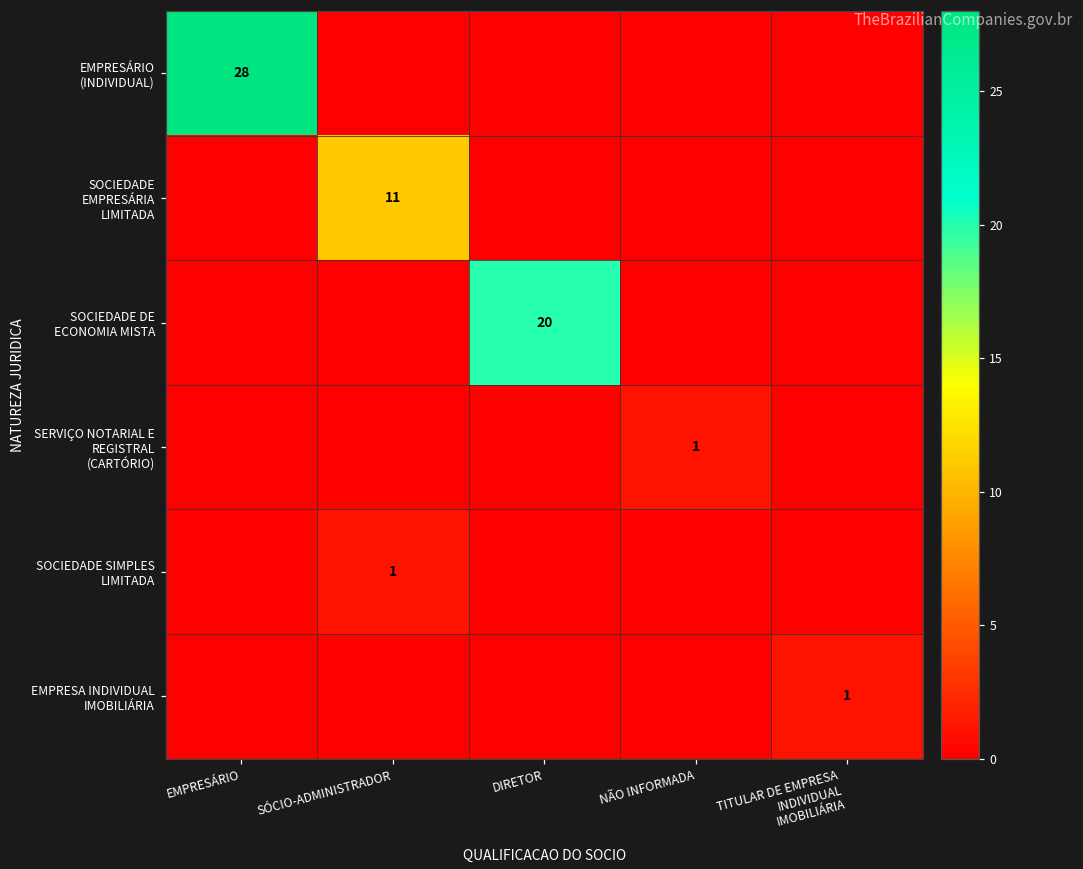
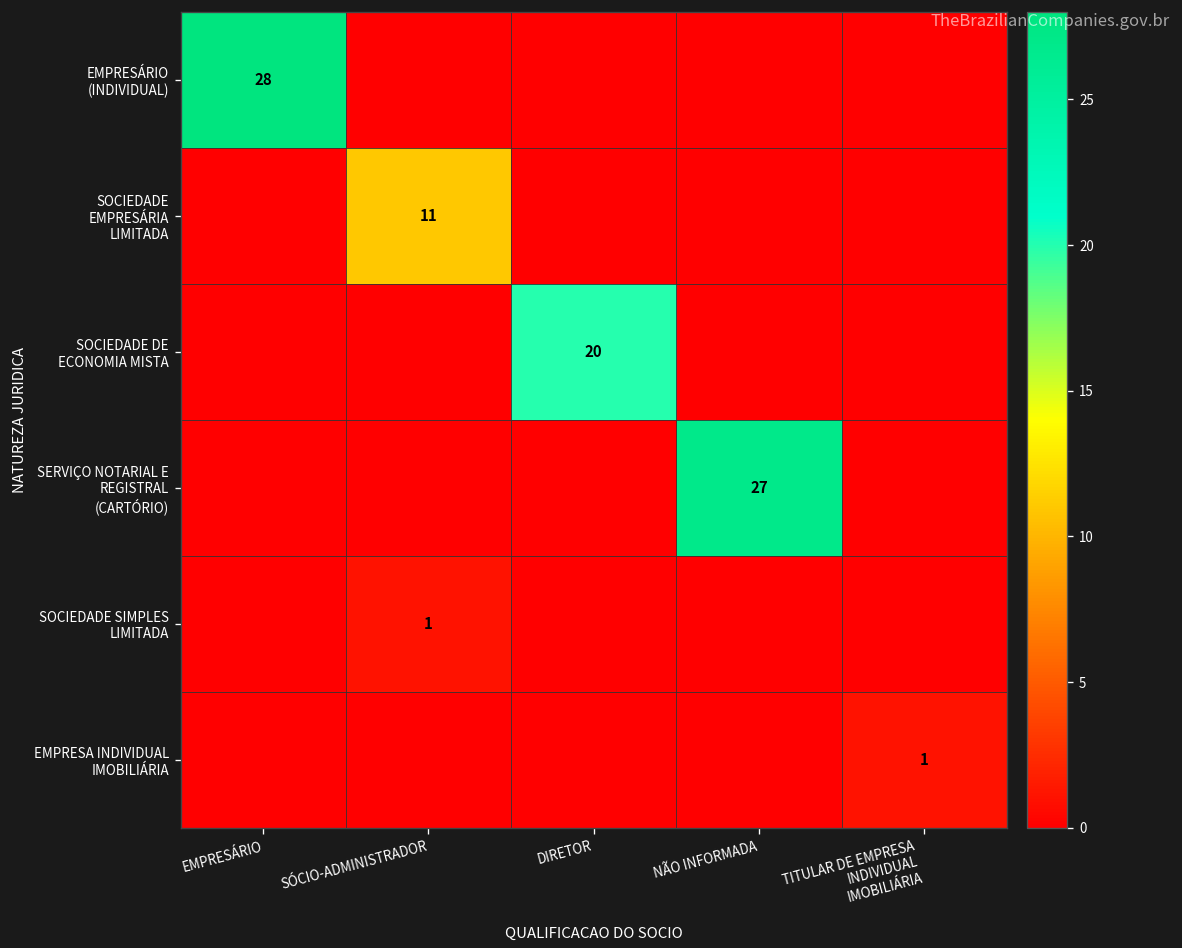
SERVIÇO NOTARIAL E REGISTRAL (CARTÓRIO), NÃO INFORMADA: 1 -> 27
